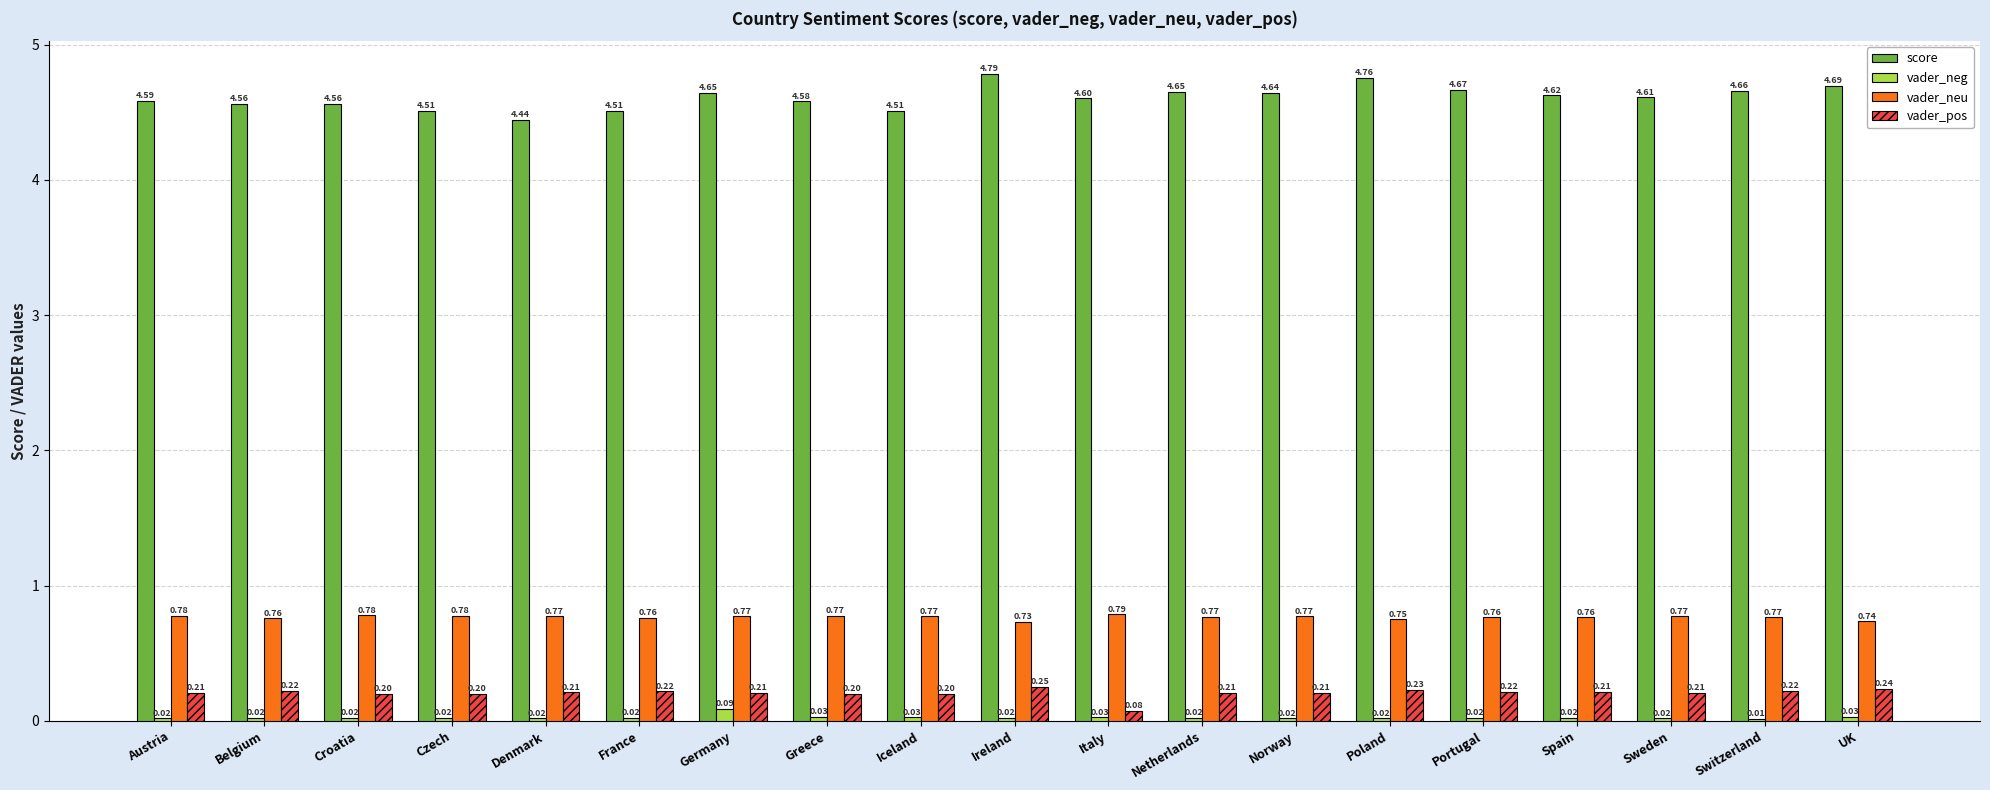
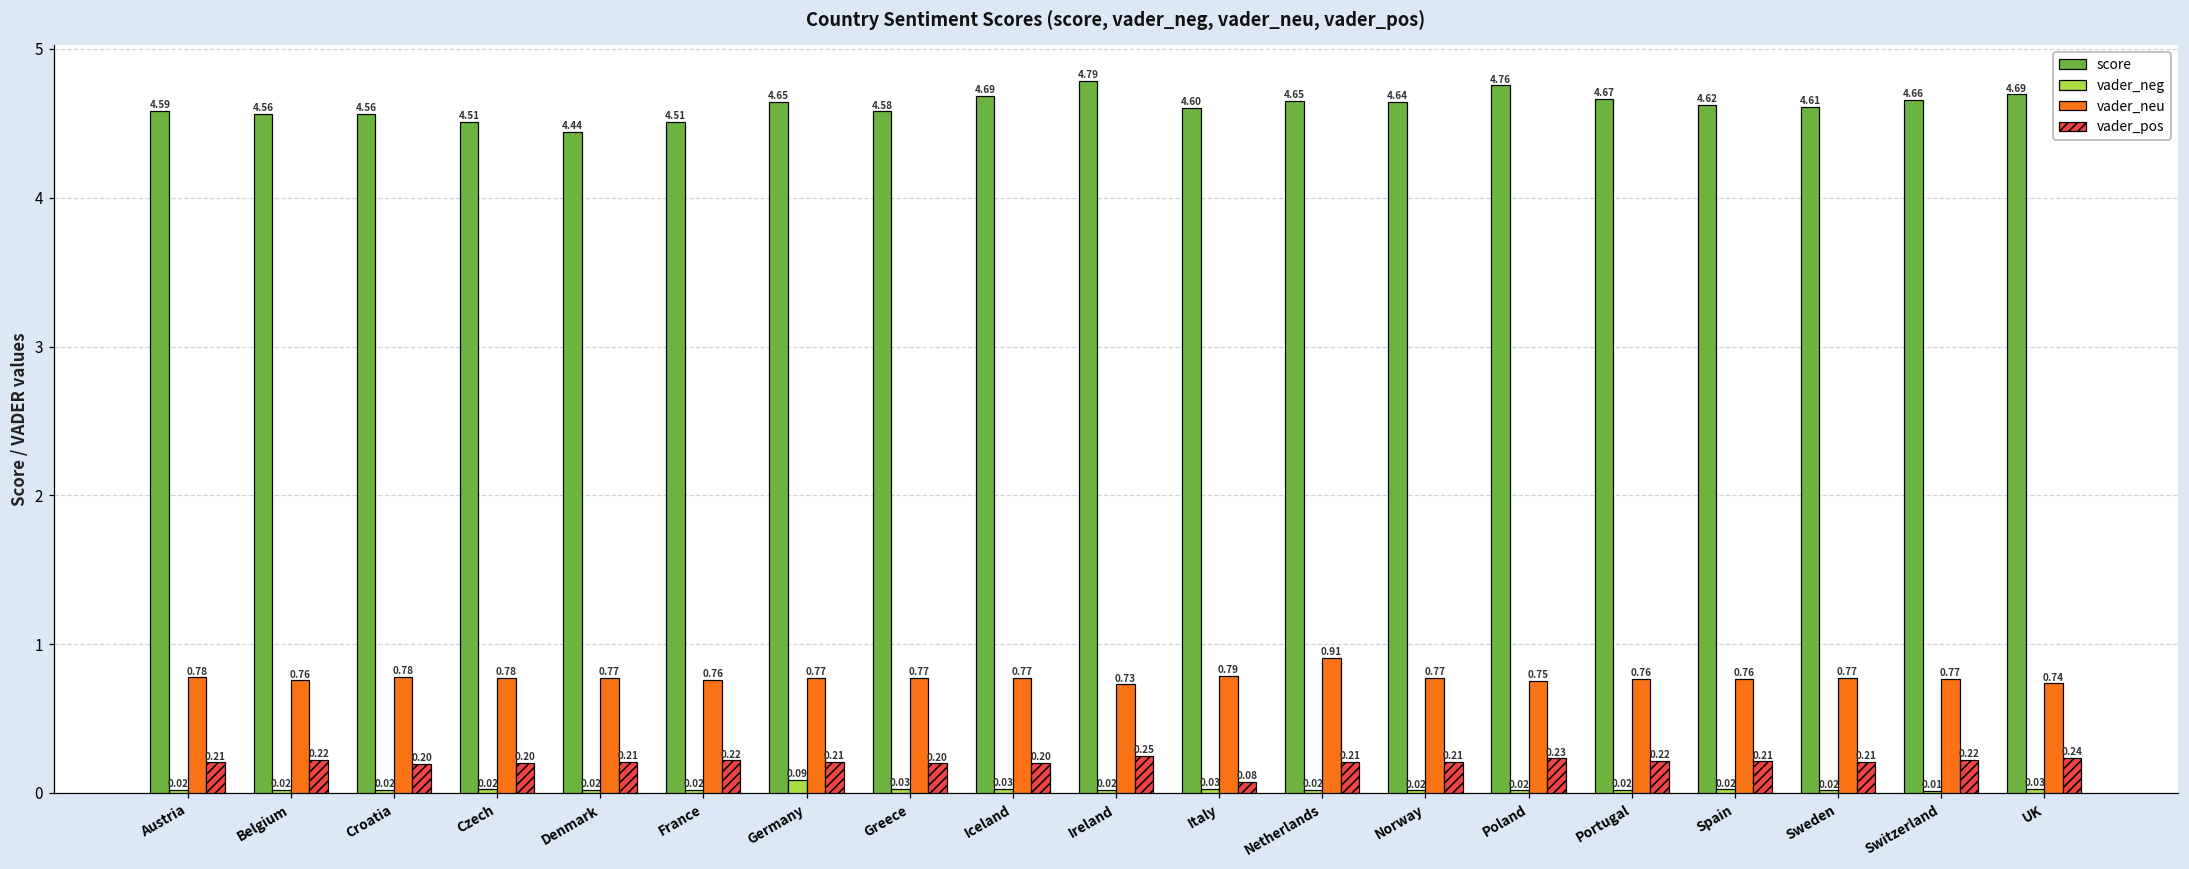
score, Iceland: 4.51 -> 4.69
vader_neu, Netherlands: 0.77 -> 0.91
